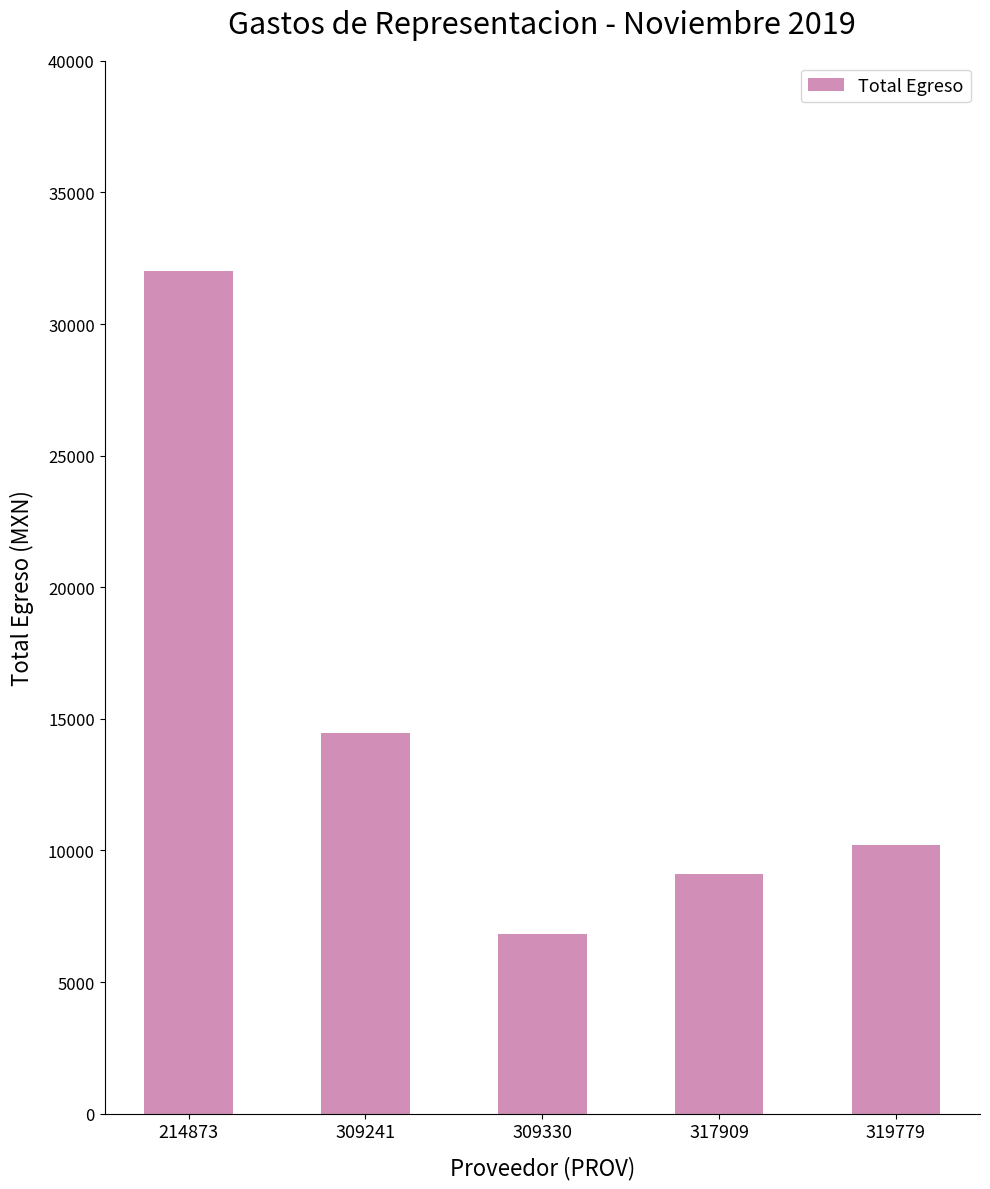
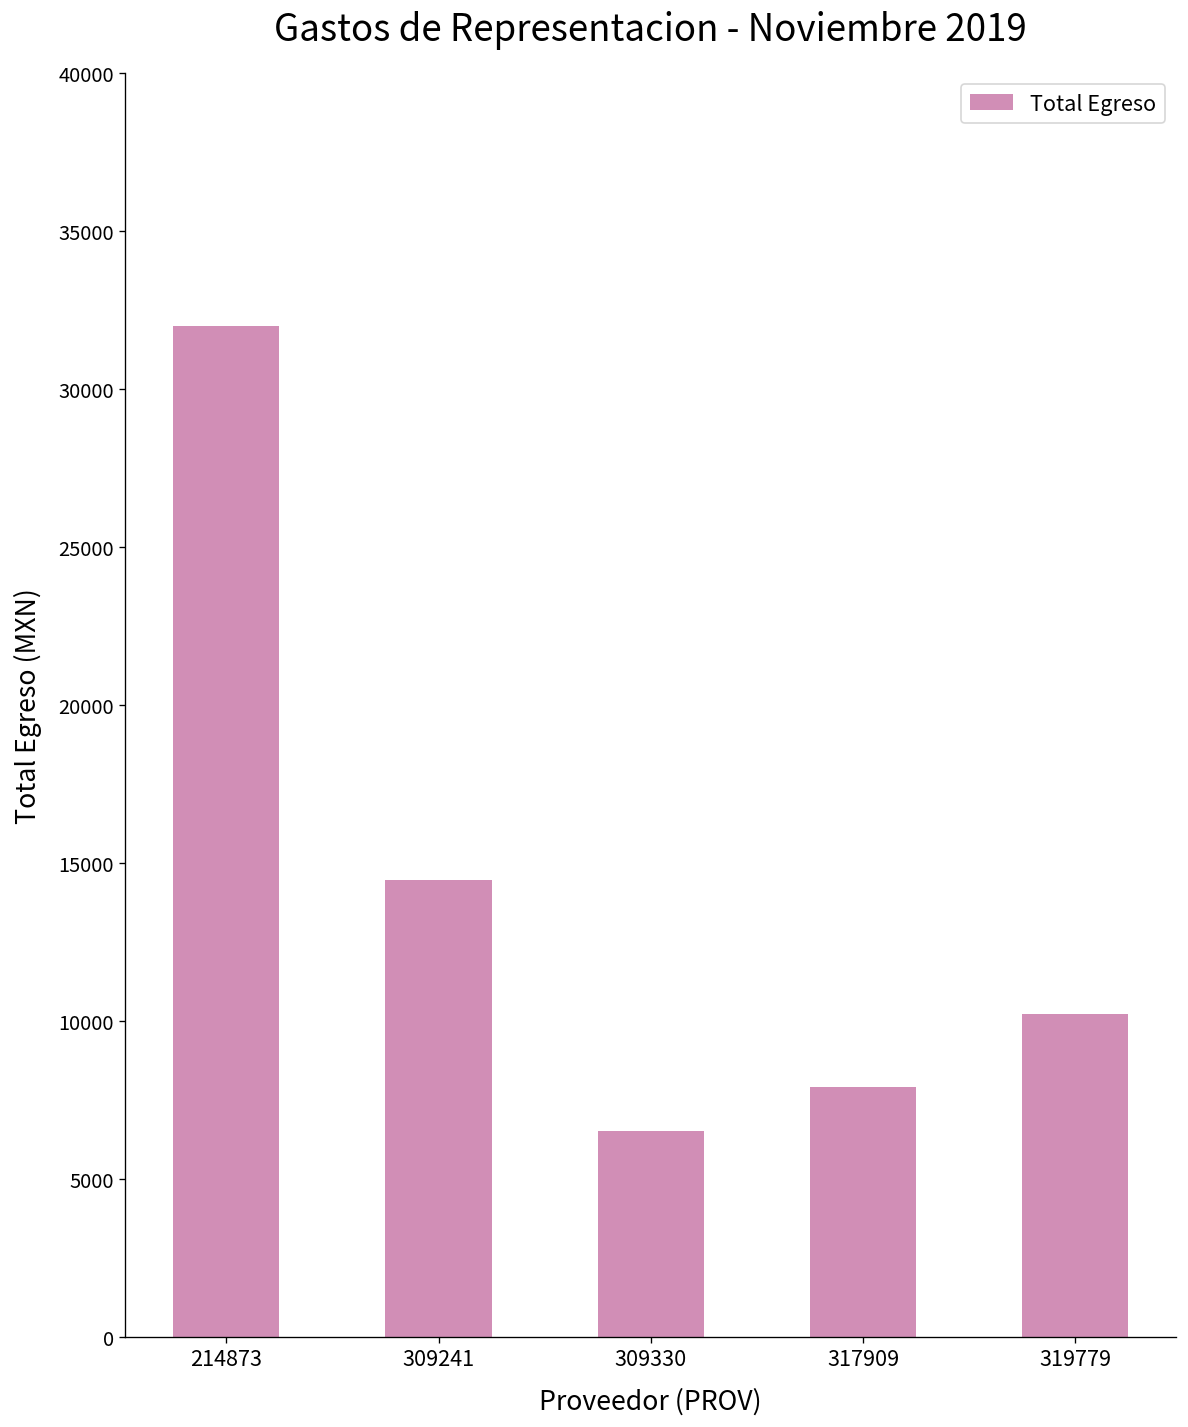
309330: 6800 -> 6500
317909: 9100 -> 7900
